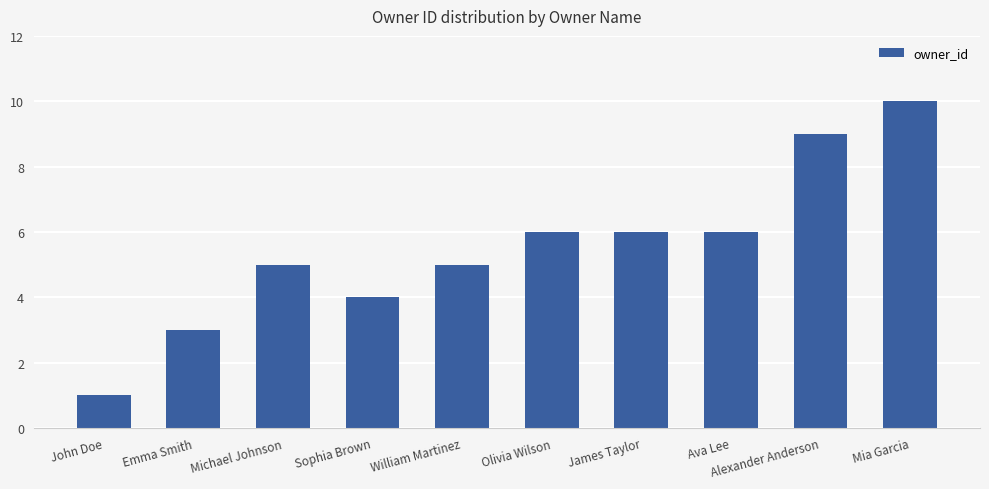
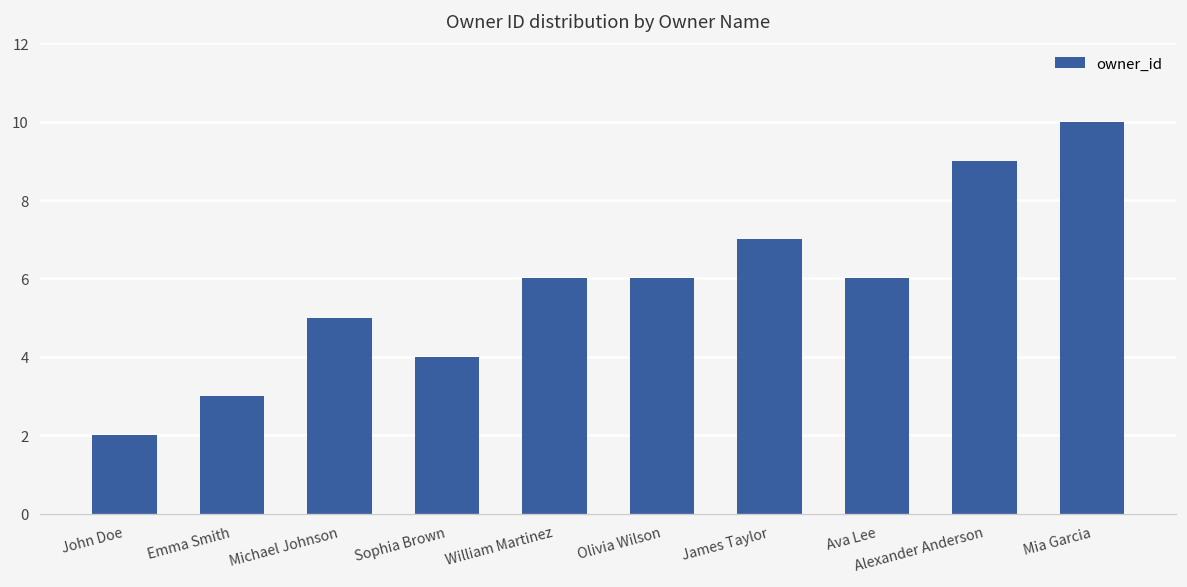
John Doe: 1 -> 2
William Martinez: 5 -> 6
James Taylor: 6 -> 7
